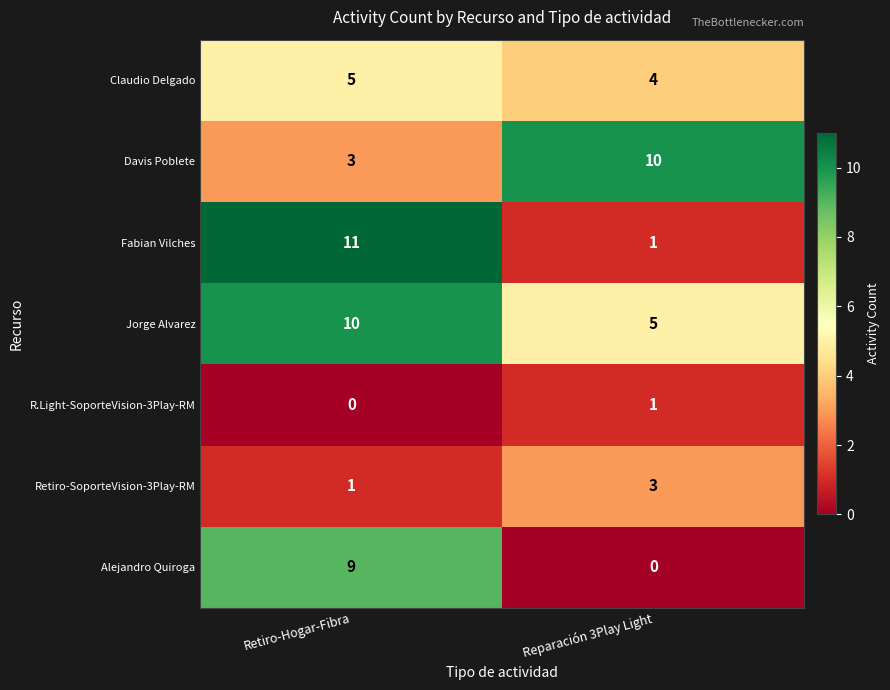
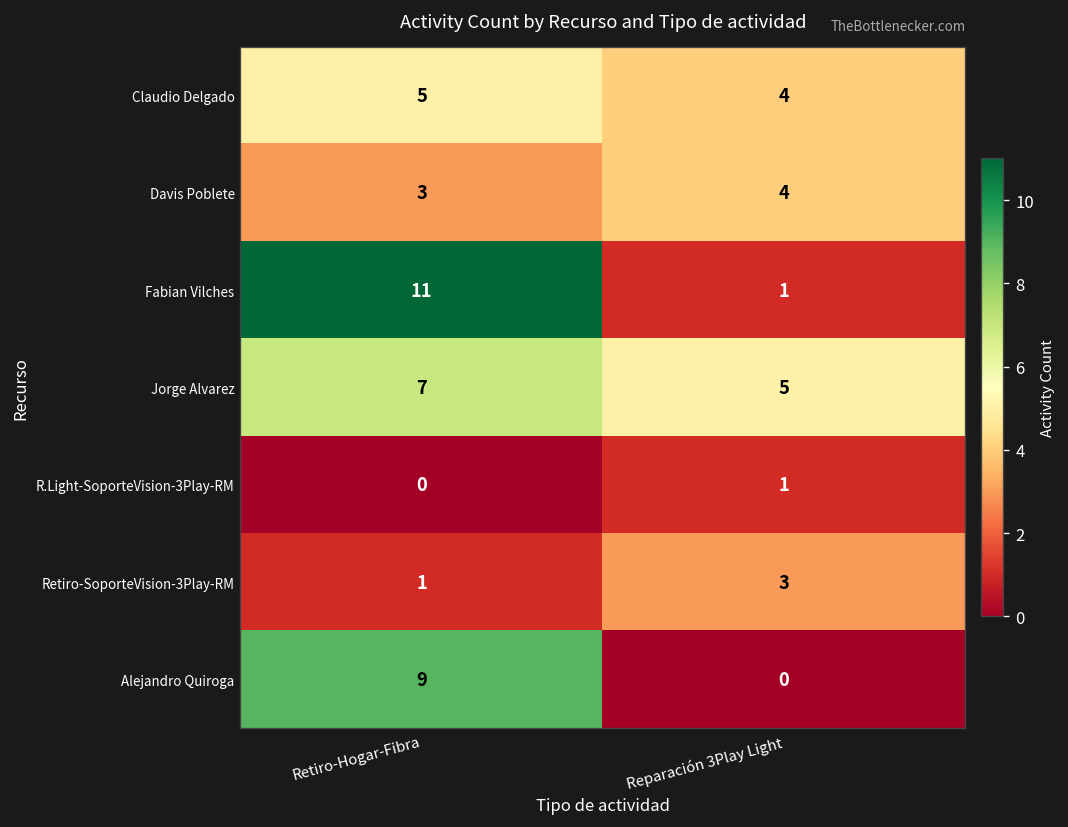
Davis Poblete, Reparación 3Play Light: 10 -> 4
Jorge Alvarez, Retiro-Hogar-Fibra: 10 -> 7
